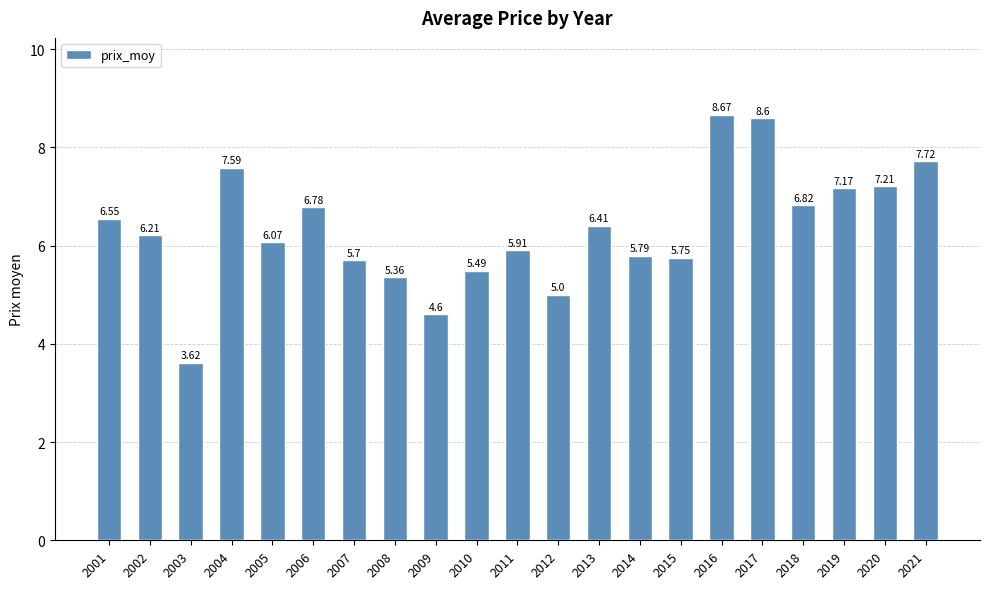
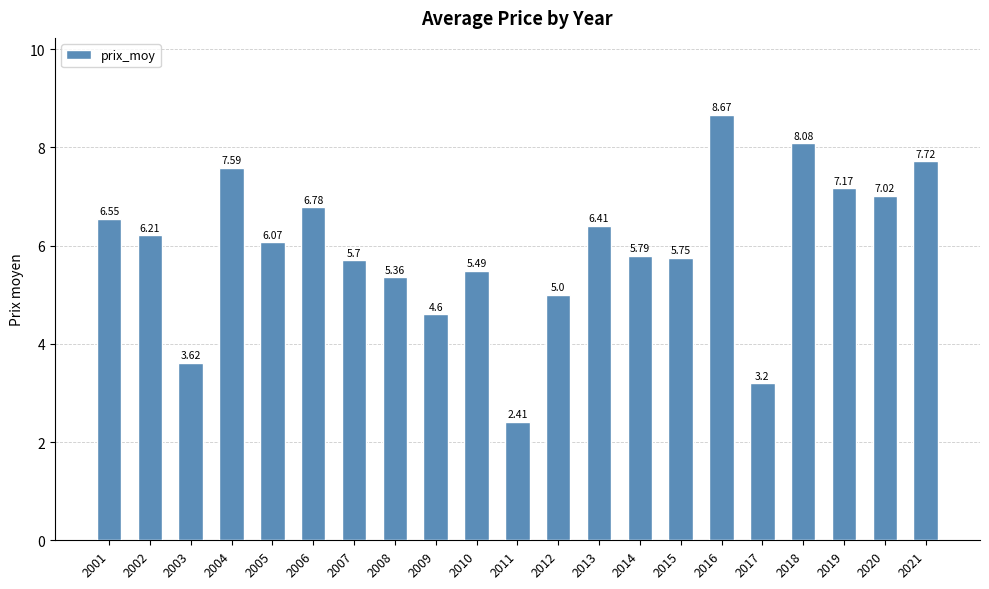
2011: 5.91 -> 2.41
2017: 8.6 -> 3.2
2018: 6.82 -> 8.08
2020: 7.21 -> 7.02
